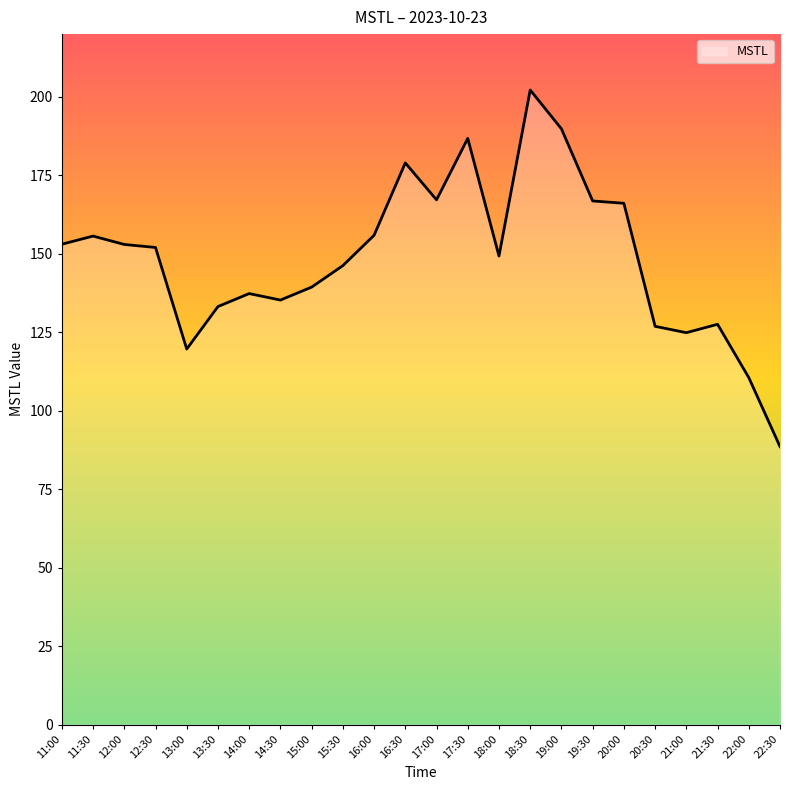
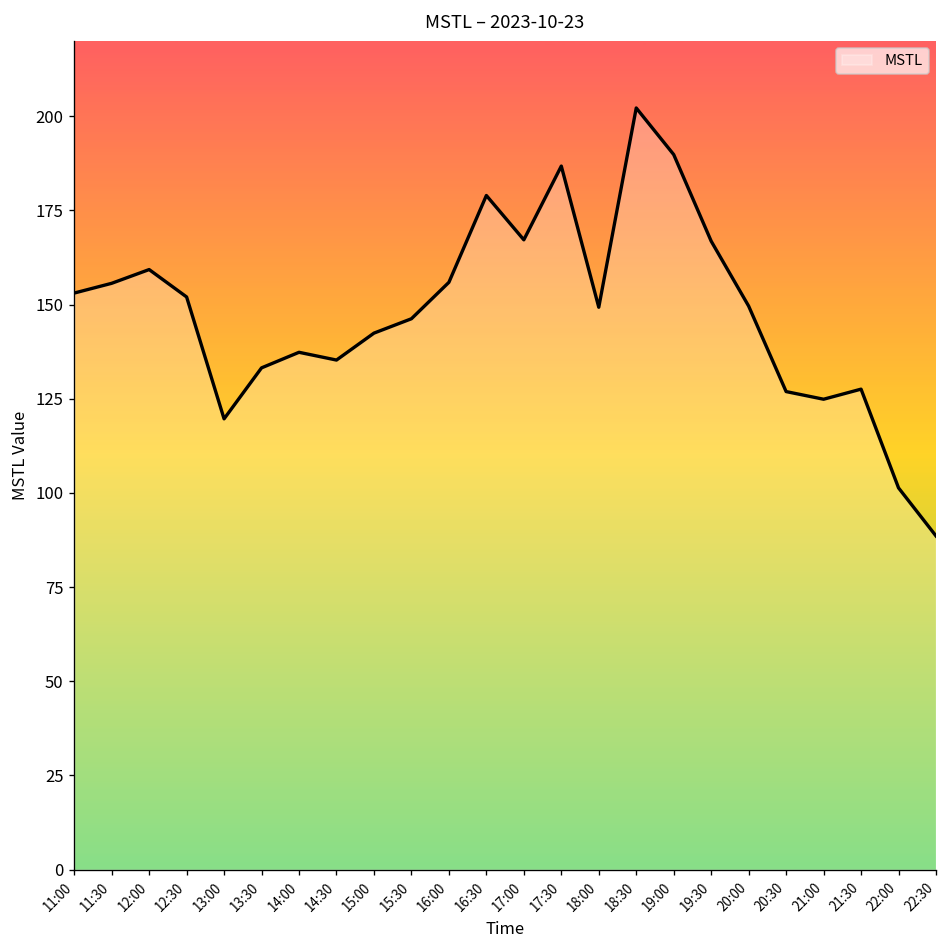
12:00: 153 -> 159
15:00: 139 -> 142
20:00: 166 -> 150
22:00: 111 -> 101
